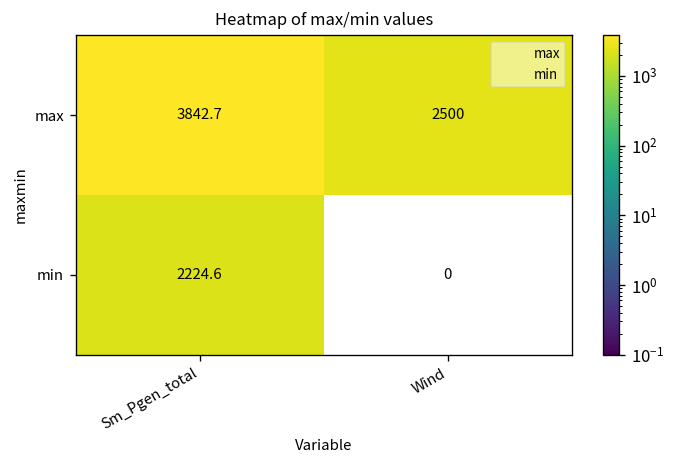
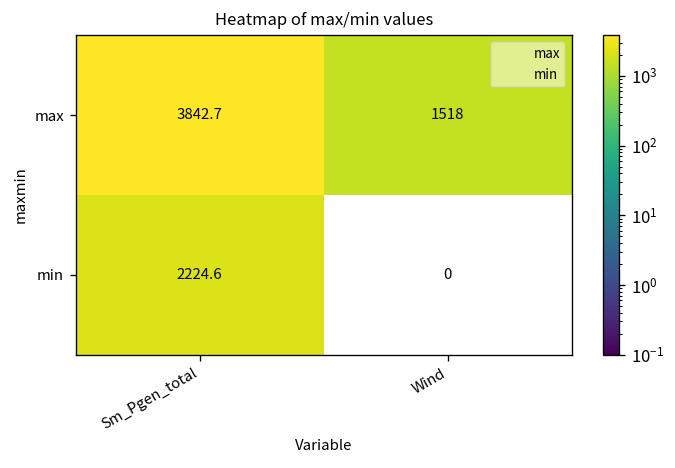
max, Wind: 2500 -> 1518
